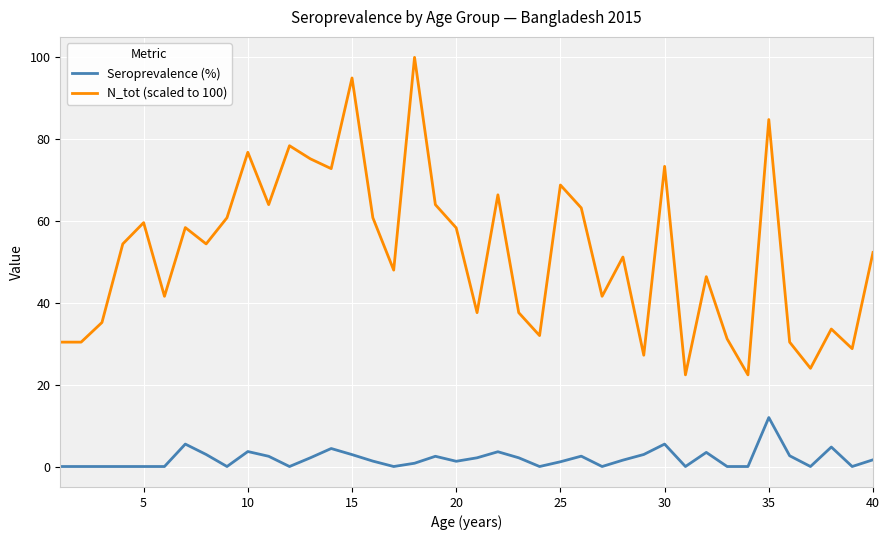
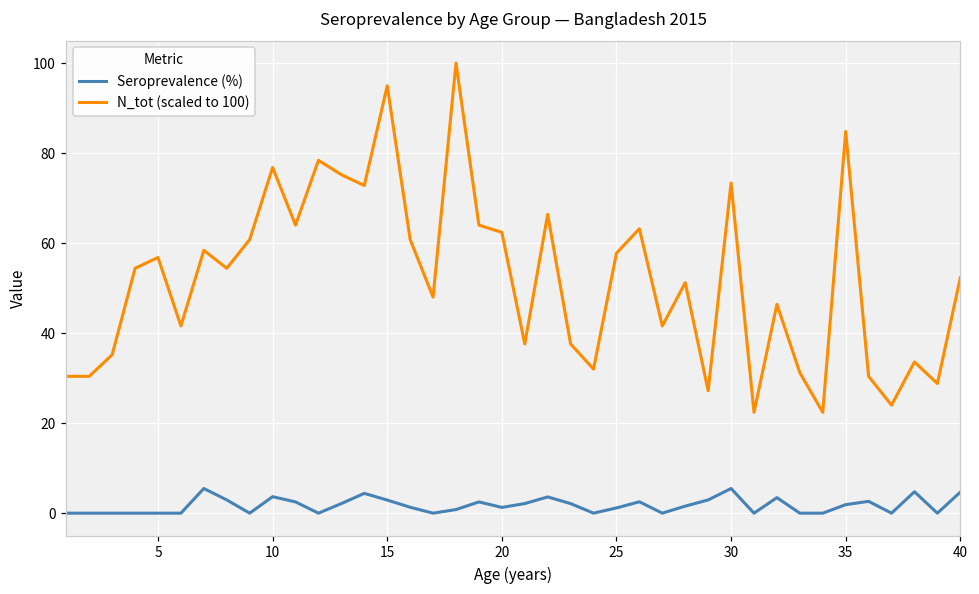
N_tot (scaled to 100), 5: 60 -> 57
N_tot (scaled to 100), 20: 58 -> 62
N_tot (scaled to 100), 25: 69 -> 58
Seroprevalence (%), 35: 12 -> 2
Seroprevalence (%), 40: 2 -> 5
